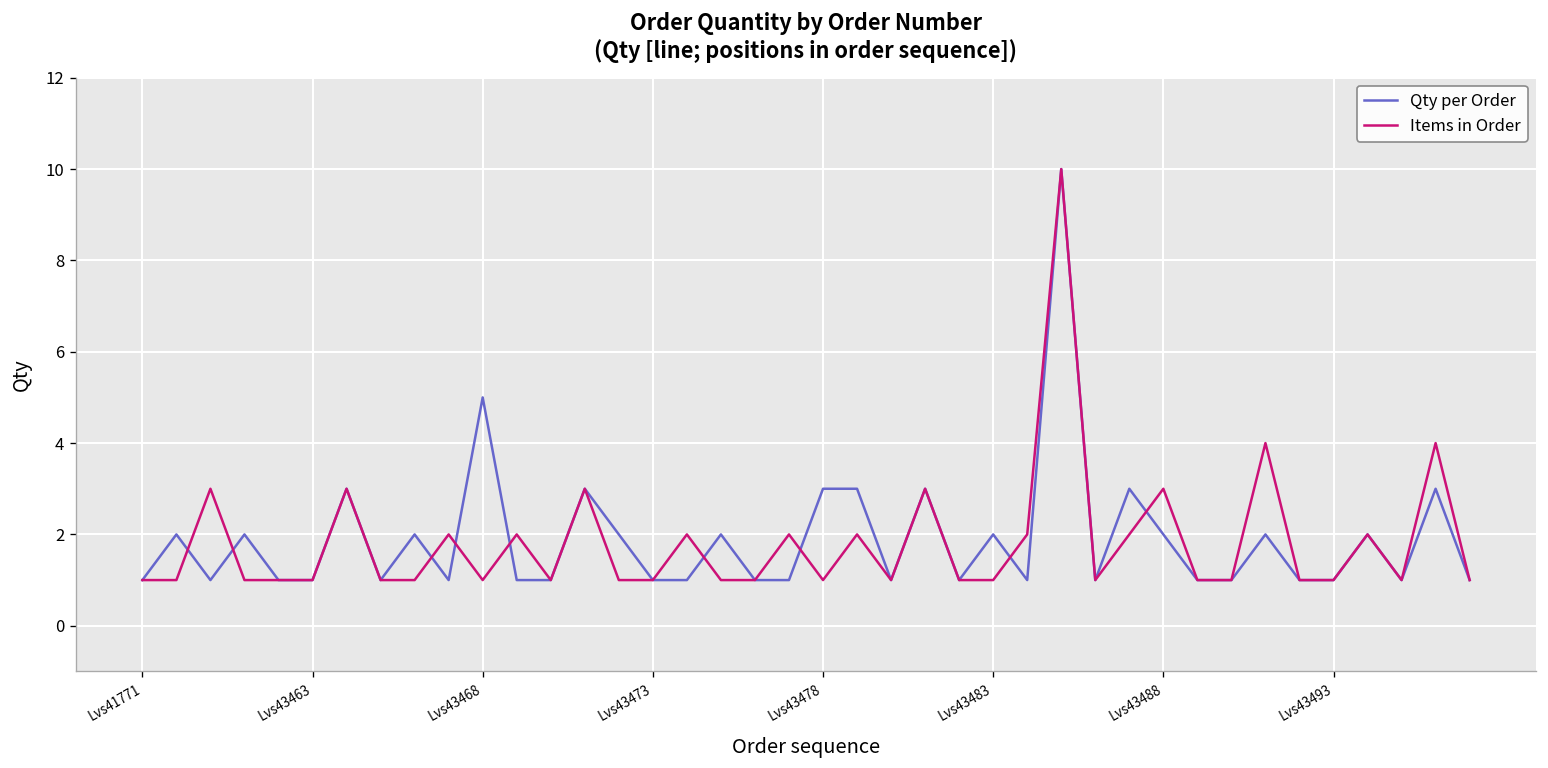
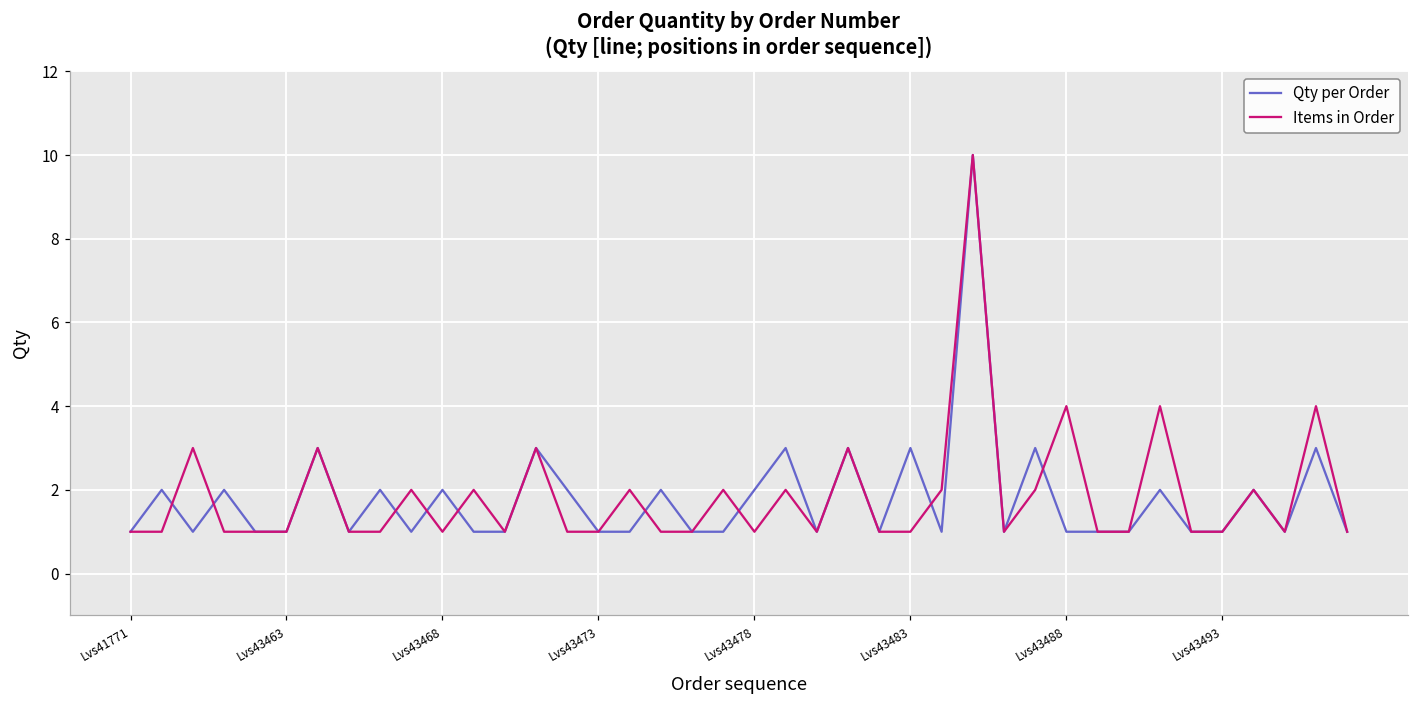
Qty per Order, Lvs43468: 5 -> 2
Qty per Order, Lvs43478: 3 -> 2
Qty per Order, Lvs43483: 2 -> 3
Qty per Order, Lvs43488: 2 -> 1
Items in Order, Lvs43488: 3 -> 4
